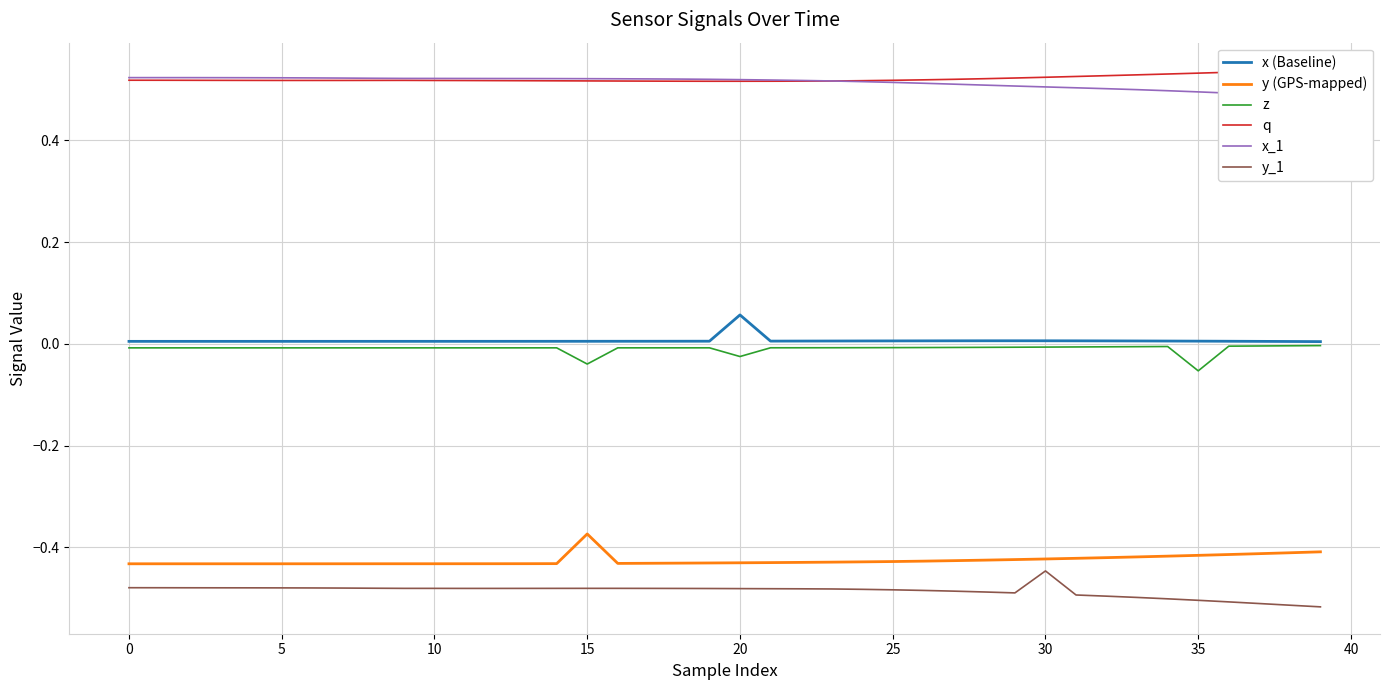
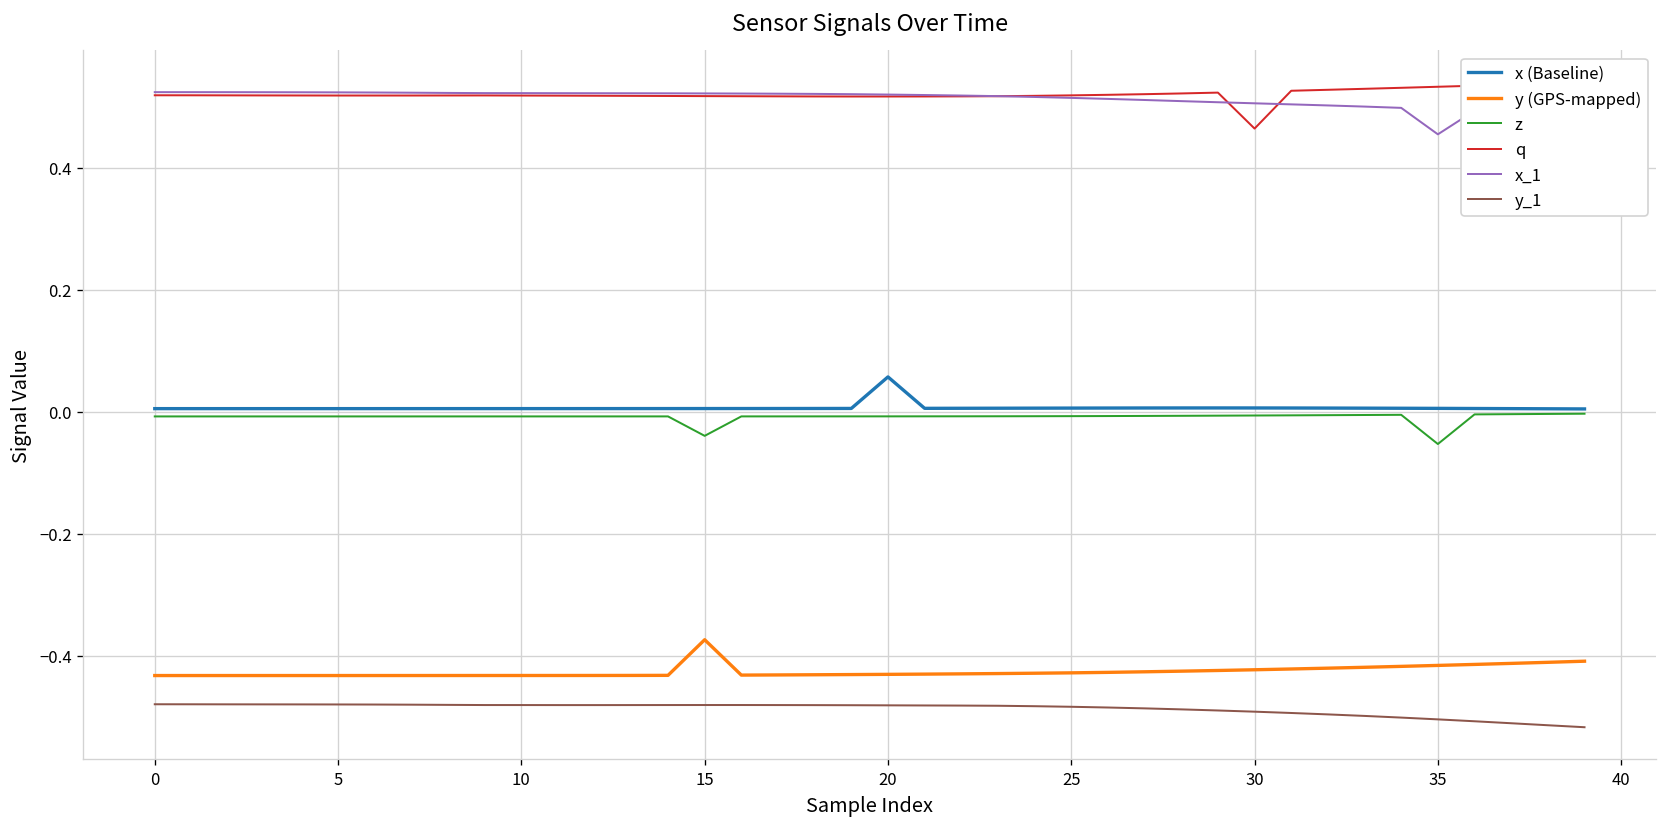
z, 20: -0.02 -> -0.01
q, 30: 0.52 -> 0.46
y_1, 30: -0.45 -> -0.49
x_1, 35: 0.50 -> 0.45
